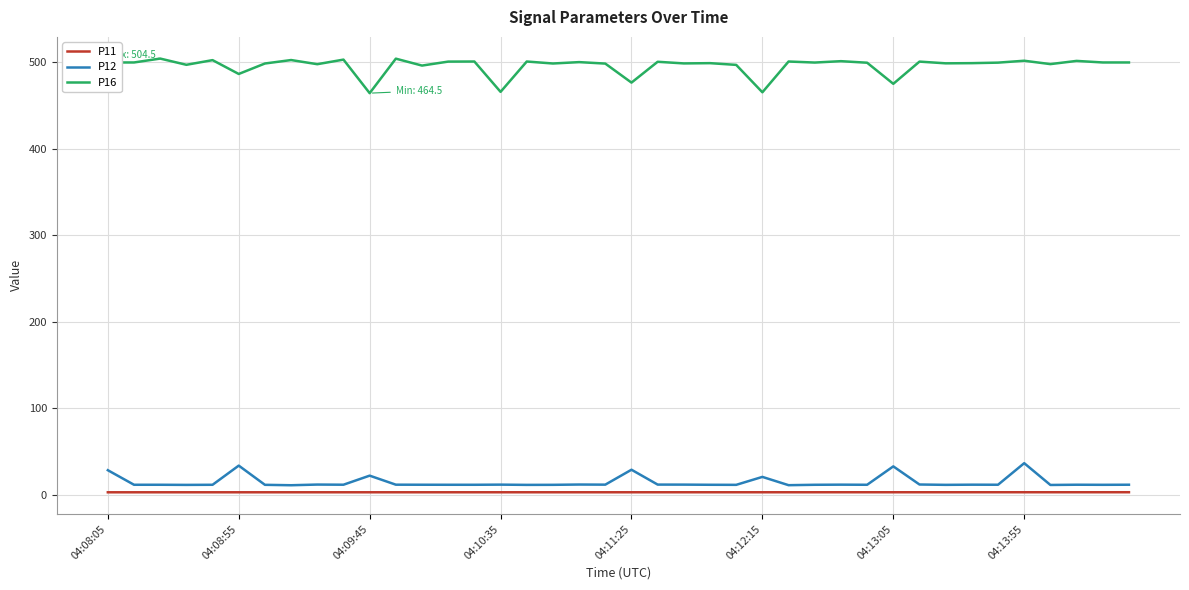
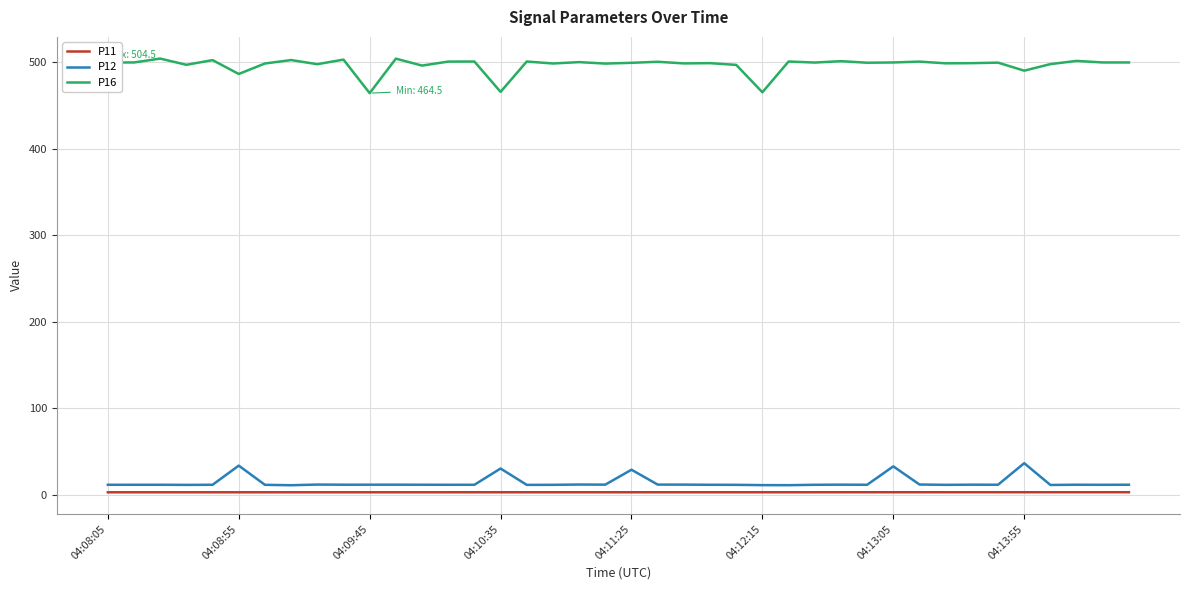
P12, 04:08:05: 30 -> 10
P12, 04:09:45: 20 -> 10
P12, 04:10:35: 10 -> 30
P16, 04:11:25: 480 -> 500
P12, 04:12:15: 20 -> 10
P16, 04:13:05: 480 -> 500
P16, 04:13:55: 500 -> 490
